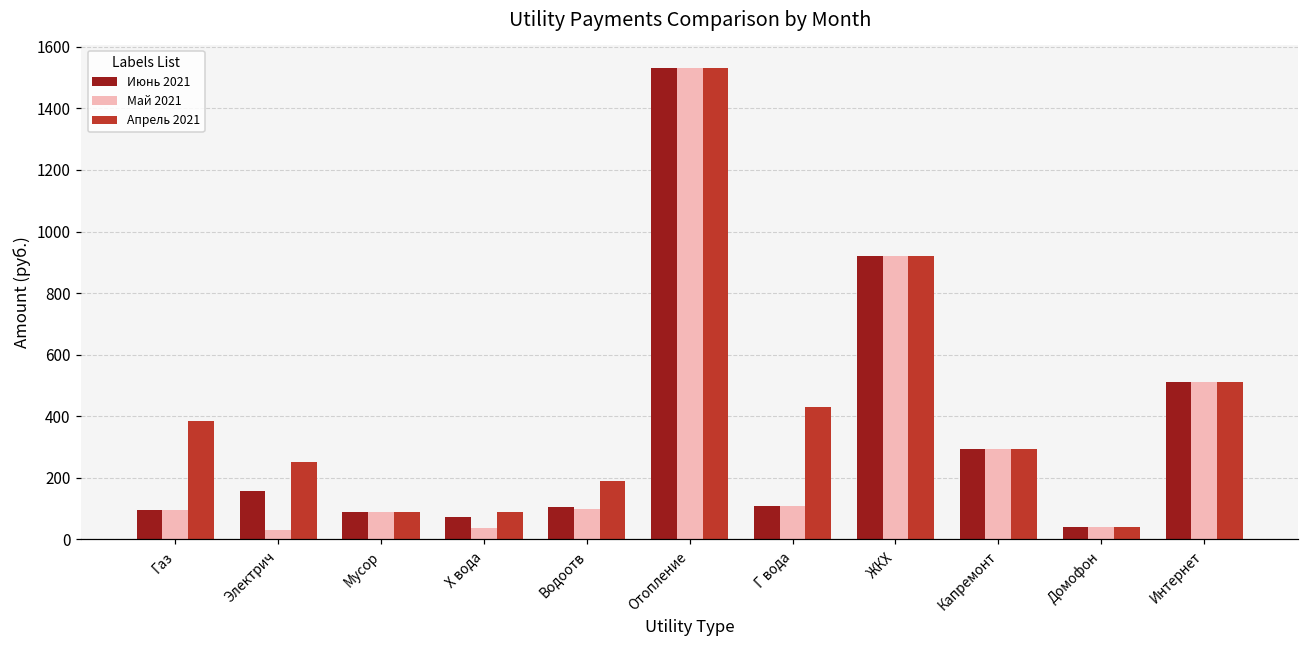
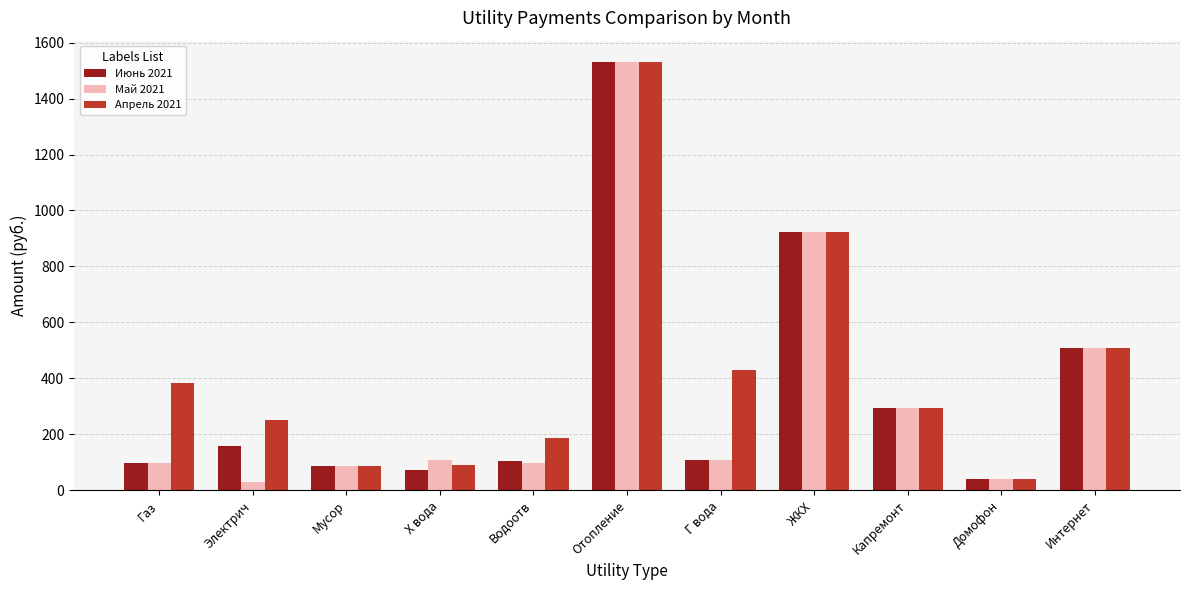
Май 2021, Х вода: 40 -> 110
